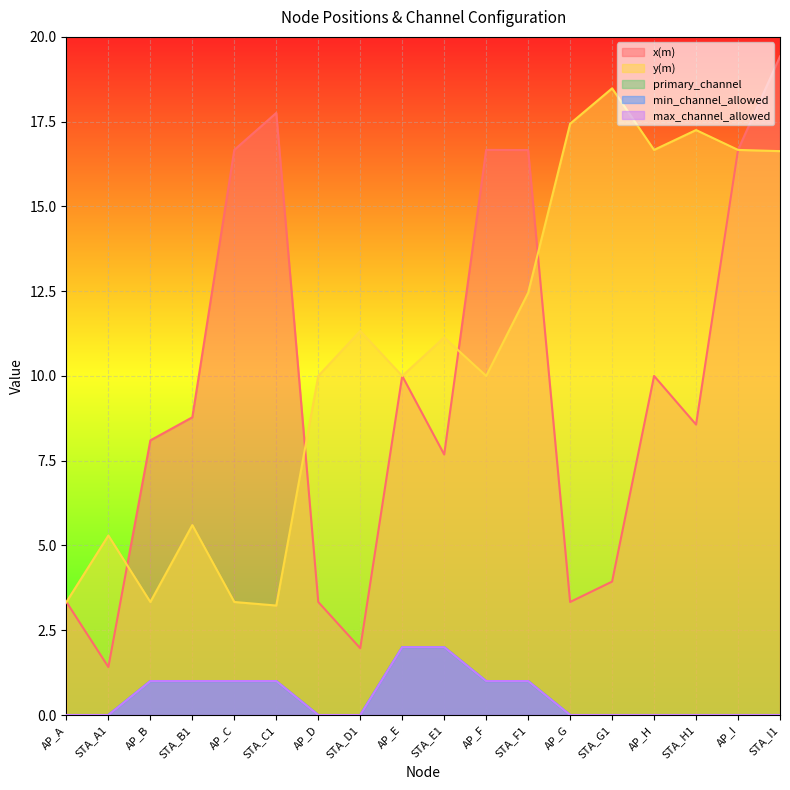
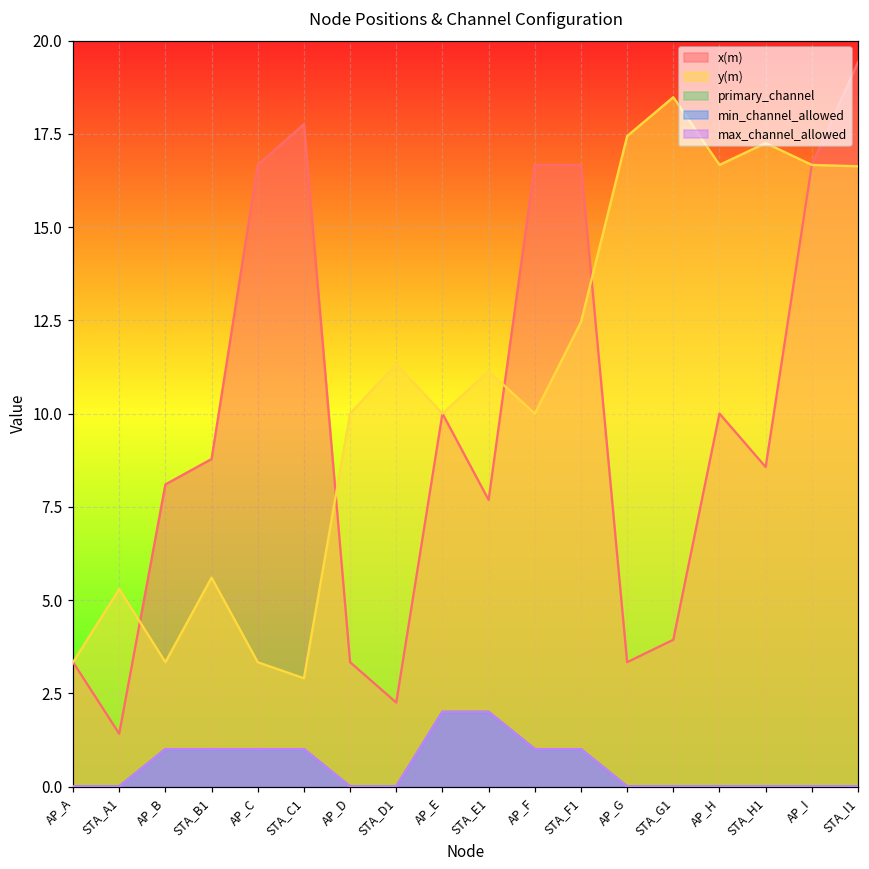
y(m), STA_C1: 3.2 -> 2.9
x(m), STA_D1: 2.0 -> 2.3
